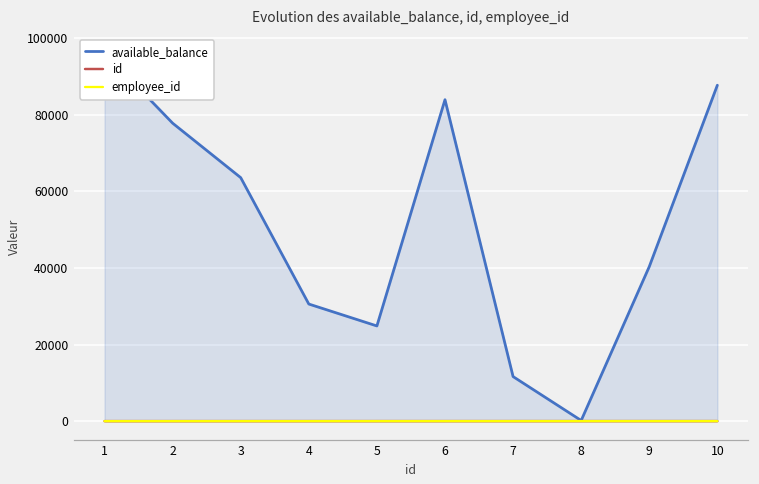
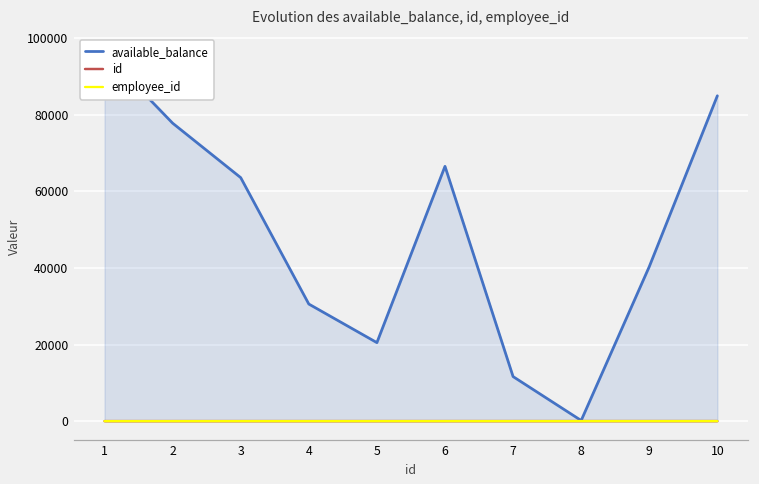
available_balance, 5: 25000 -> 20000
available_balance, 6: 84000 -> 67000
available_balance, 10: 88000 -> 85000
